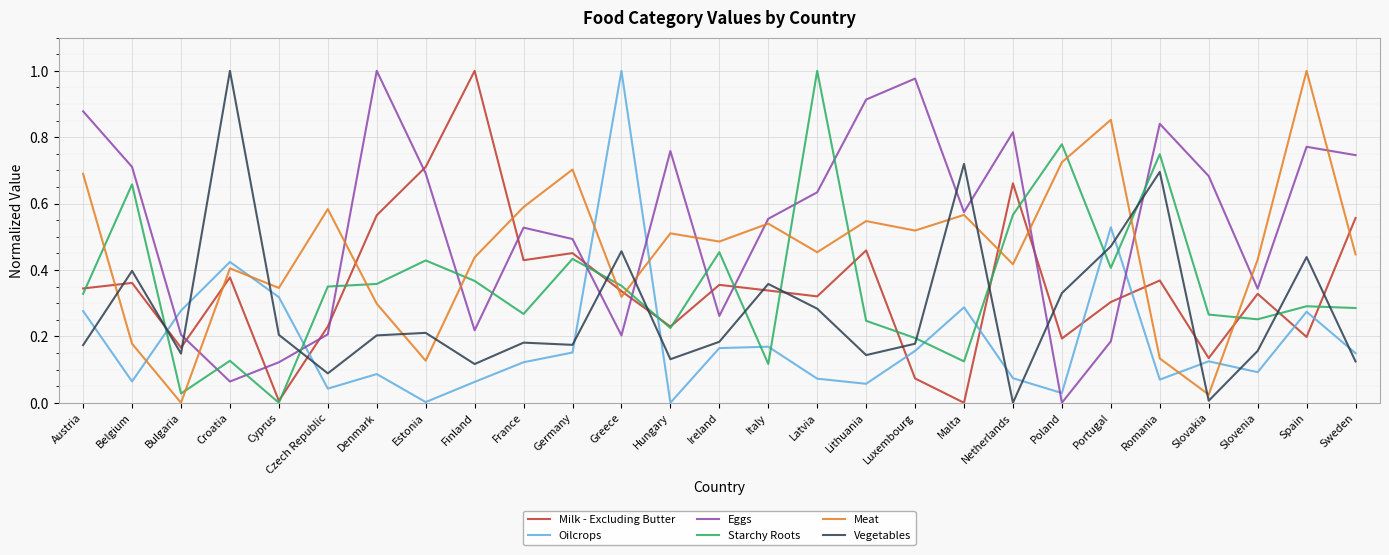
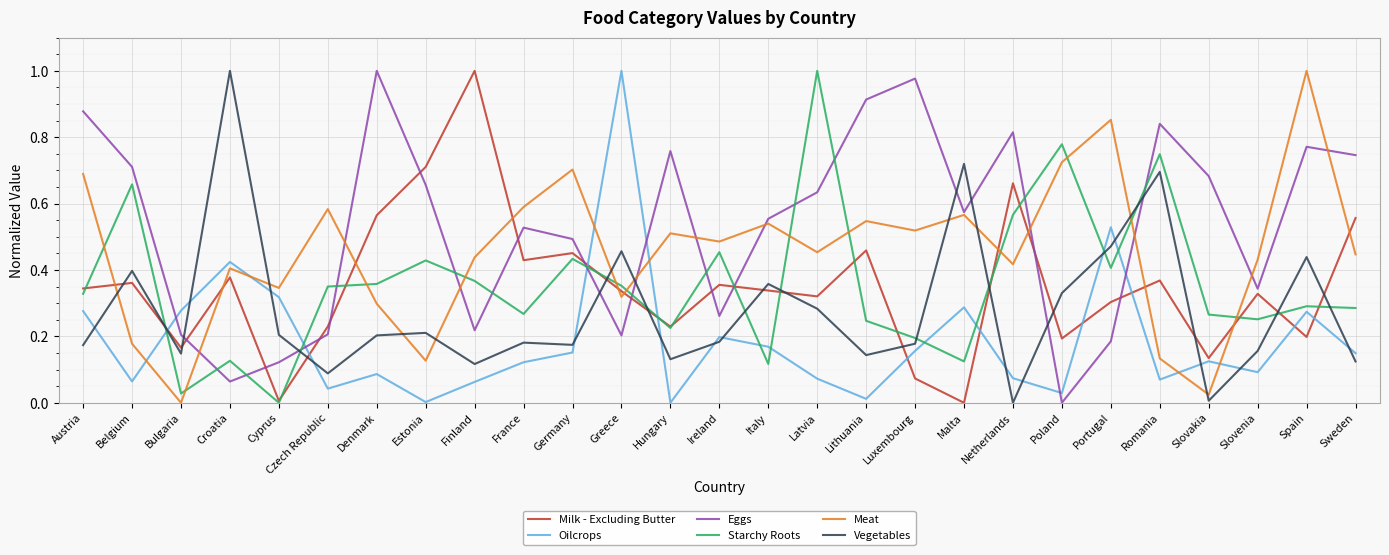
Eggs, Estonia: 0.69 -> 0.66
Oilcrops, Ireland: 0.16 -> 0.20
Oilcrops, Lithuania: 0.06 -> 0.01
